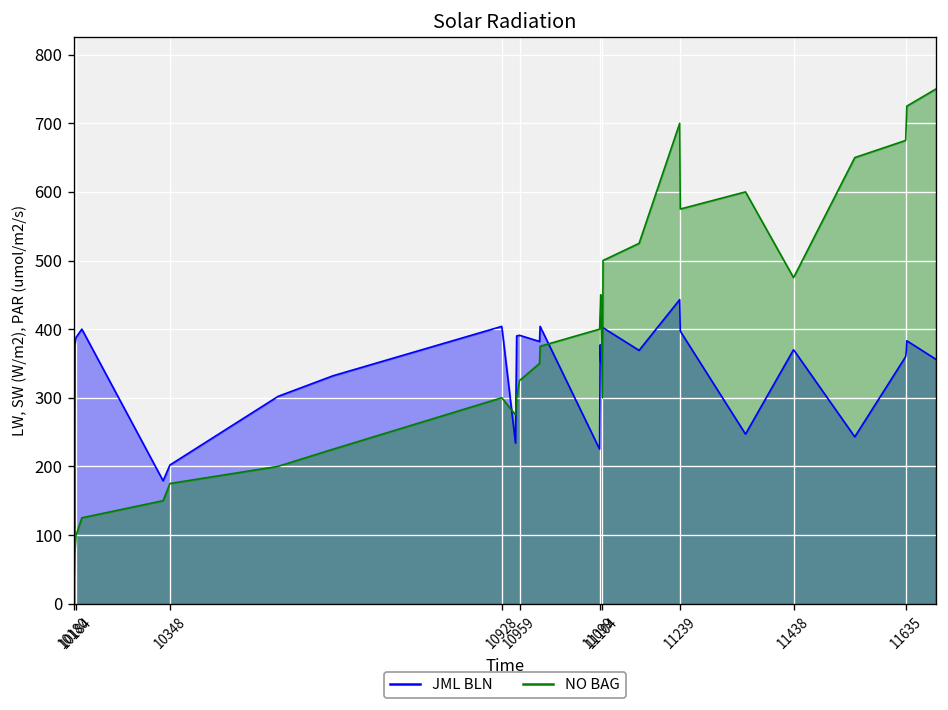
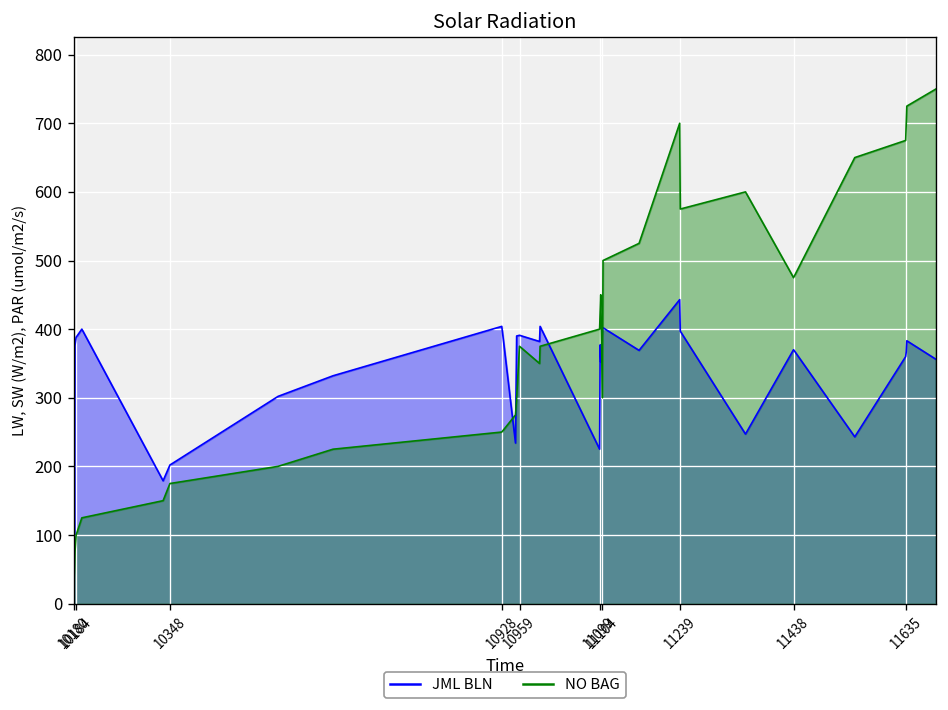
NO BAG, 10928: 300 -> 250
NO BAG, 10959: 330 -> 380
